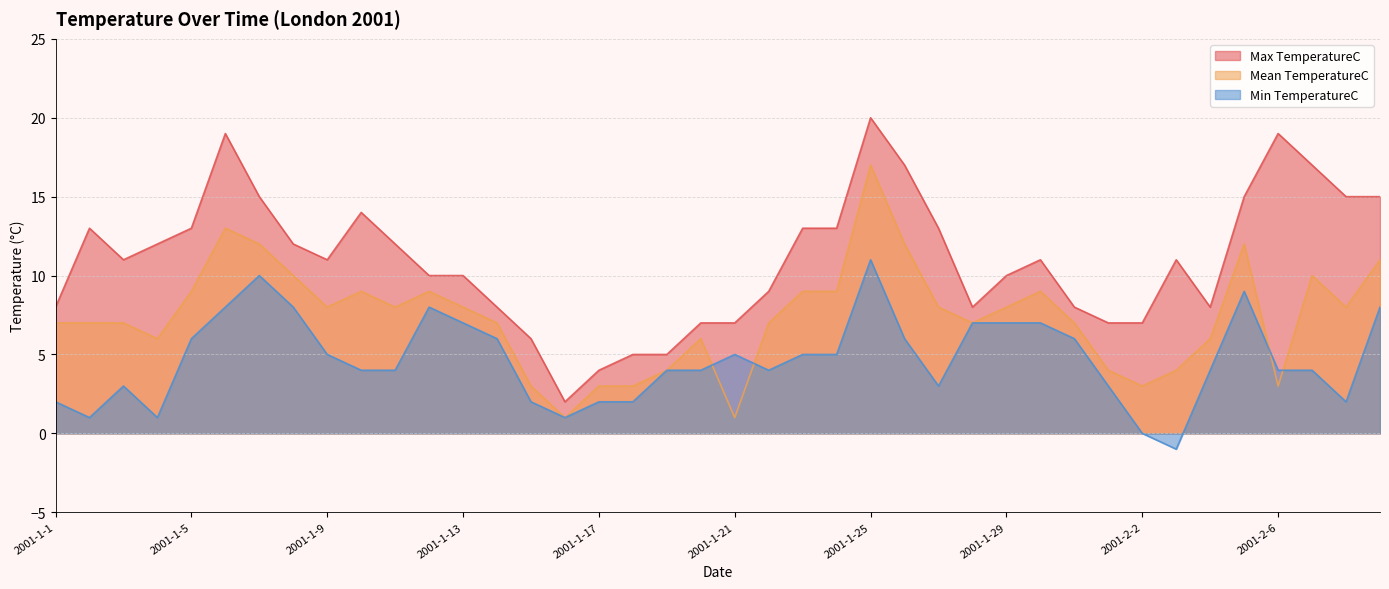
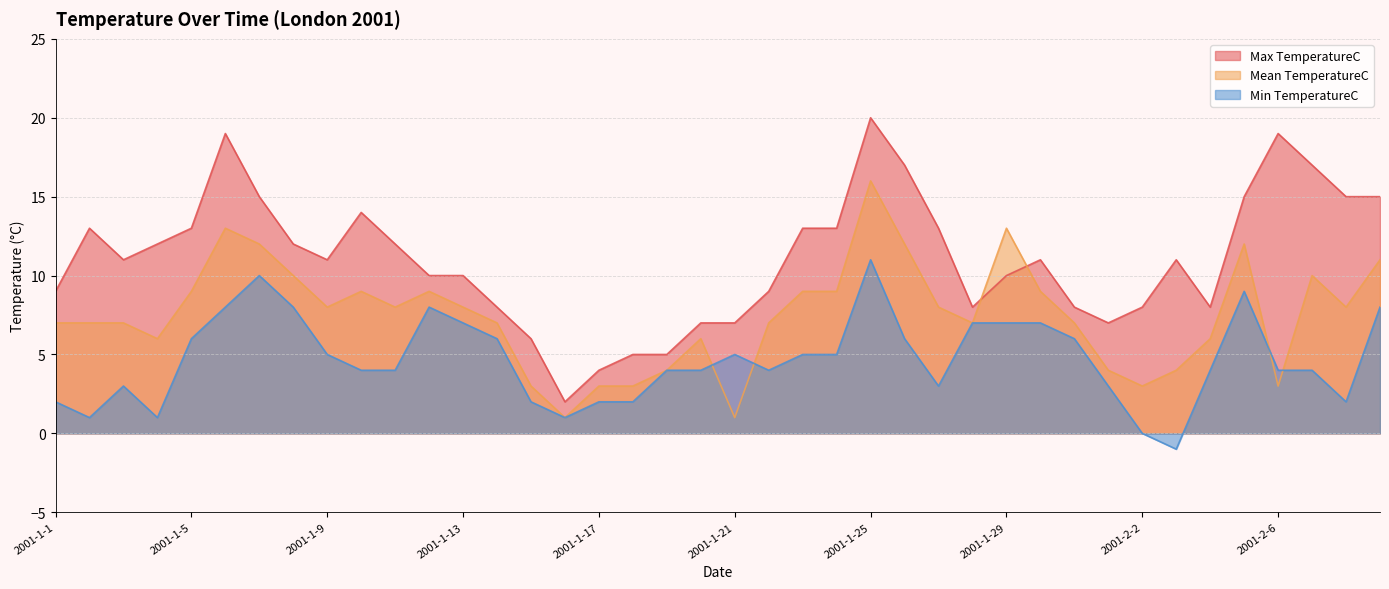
Max TemperatureC, 2001-1-1: 8 -> 9
Mean TemperatureC, 2001-1-25: 17 -> 16
Mean TemperatureC, 2001-1-29: 8 -> 13
Max TemperatureC, 2001-2-2: 7 -> 8
